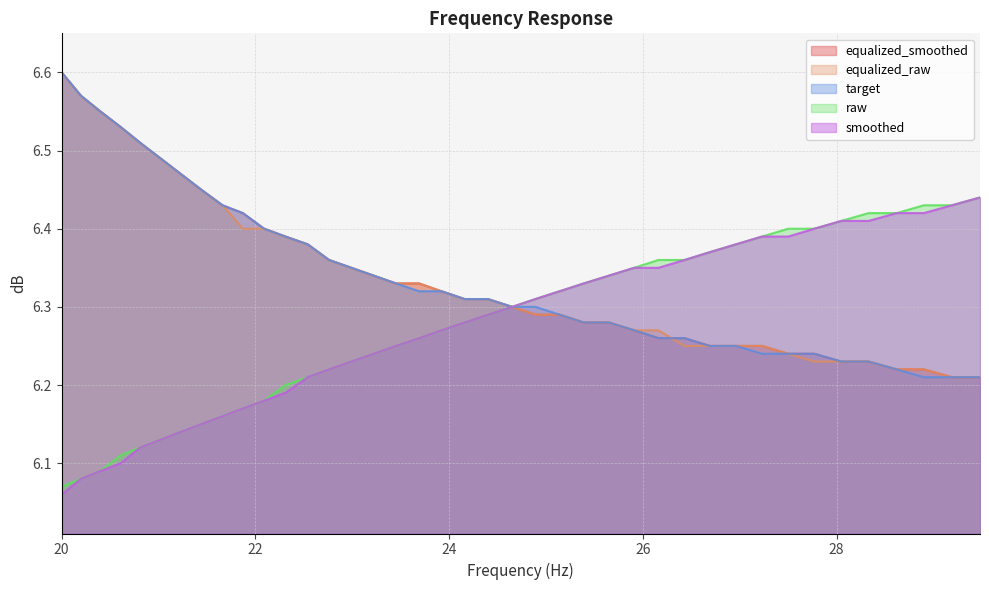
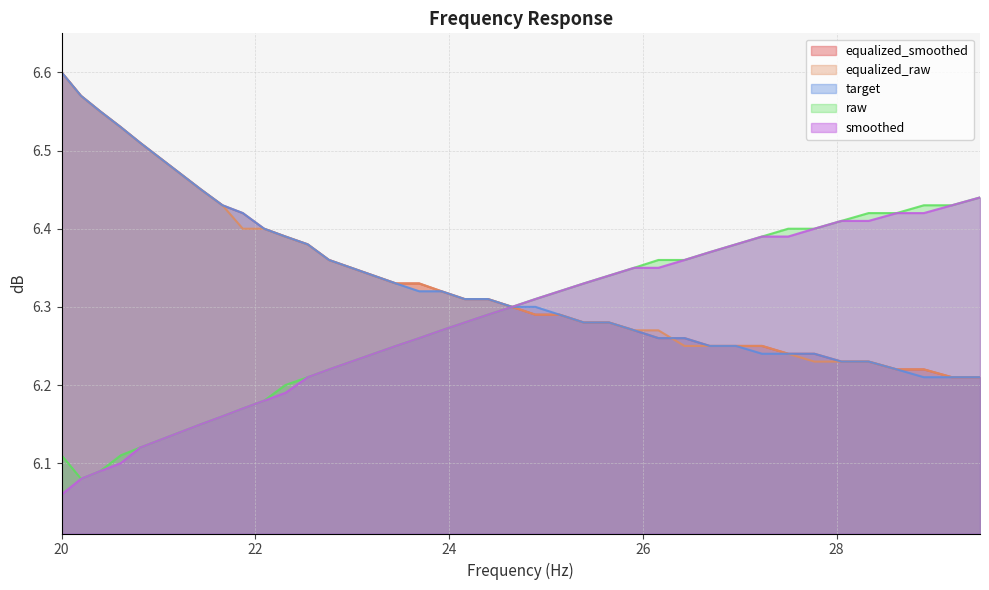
raw, 20: 6.07 -> 6.11
